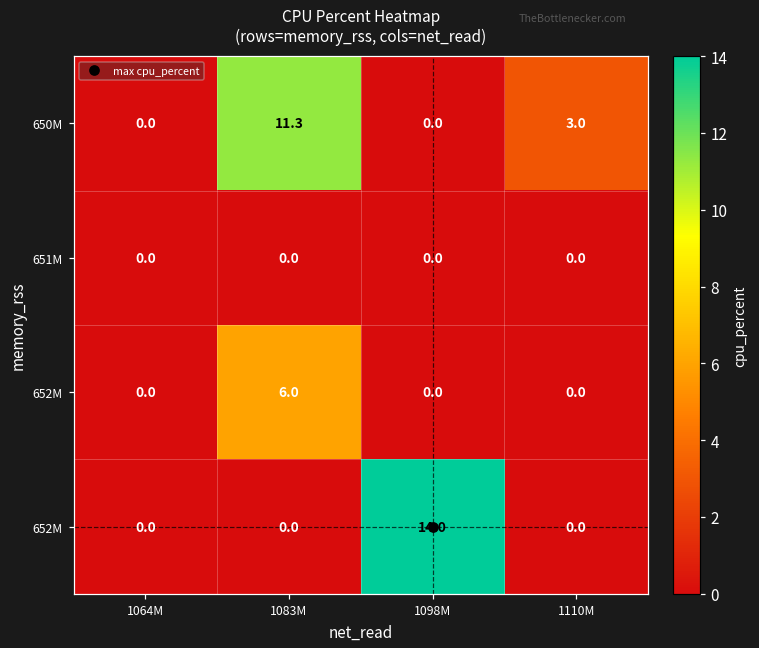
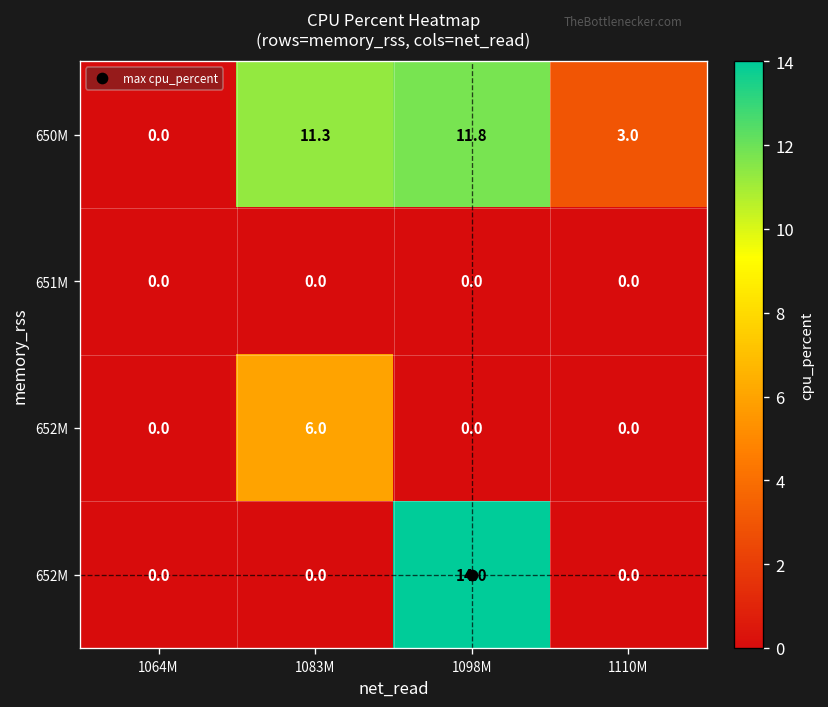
650M, 1098M: 0.0 -> 11.8
